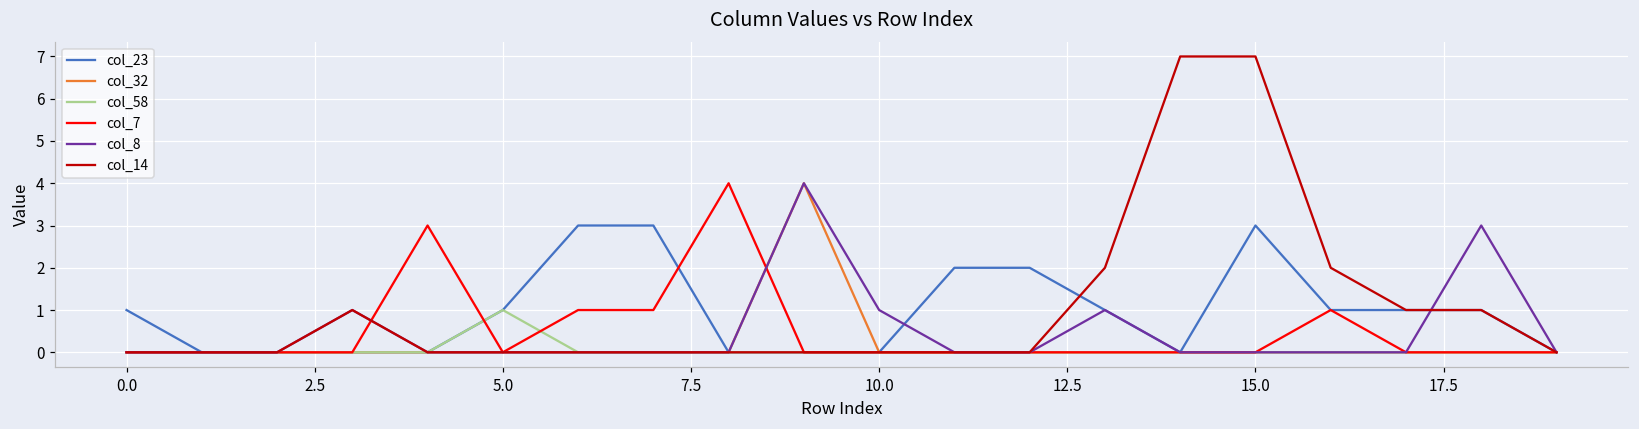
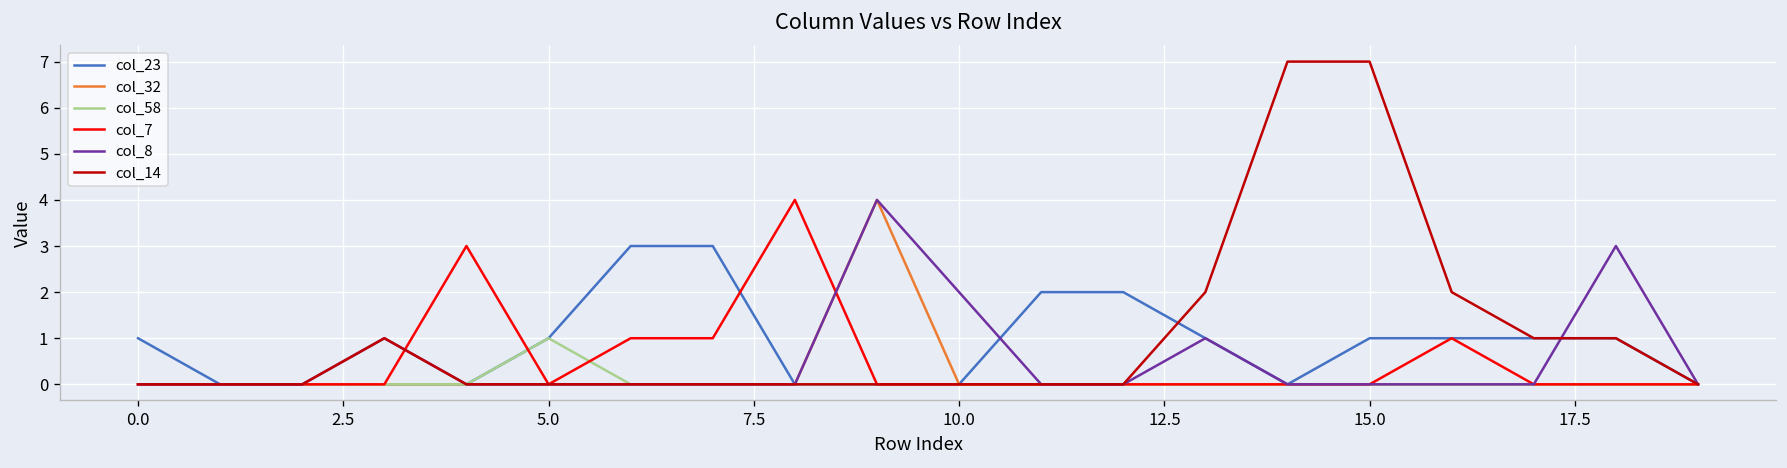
col_8, 10.0: 1 -> 2
col_23, 15.0: 3 -> 1
